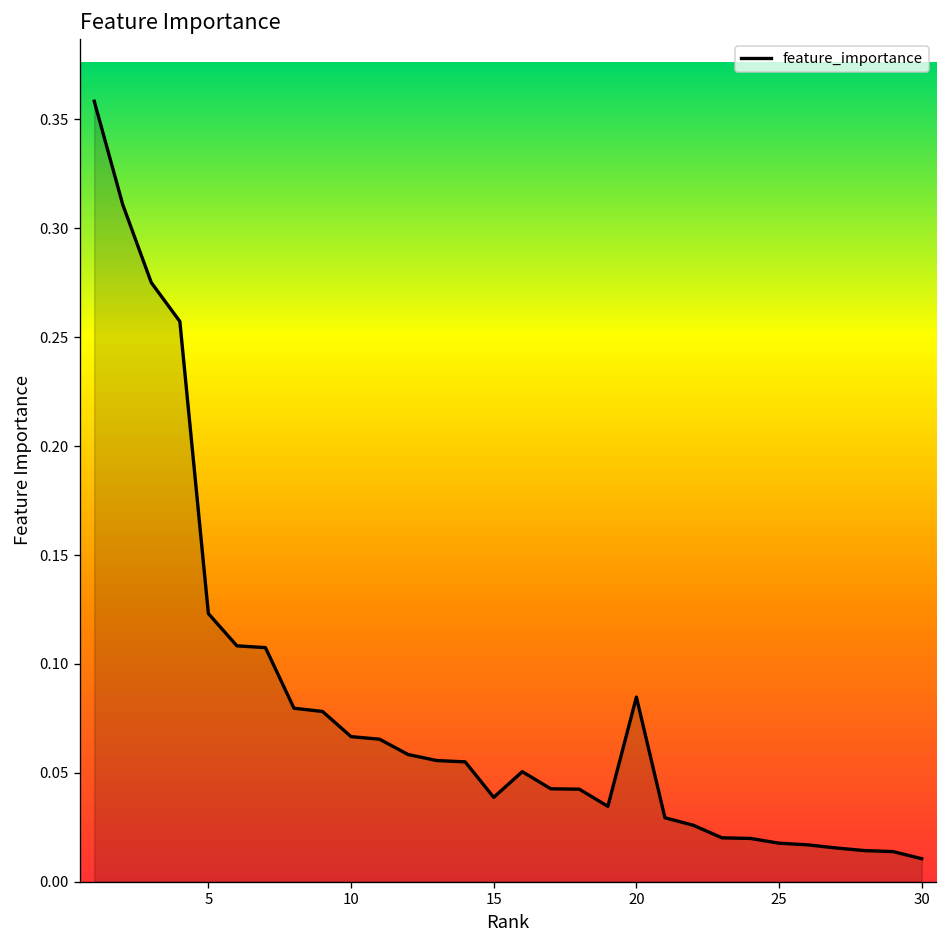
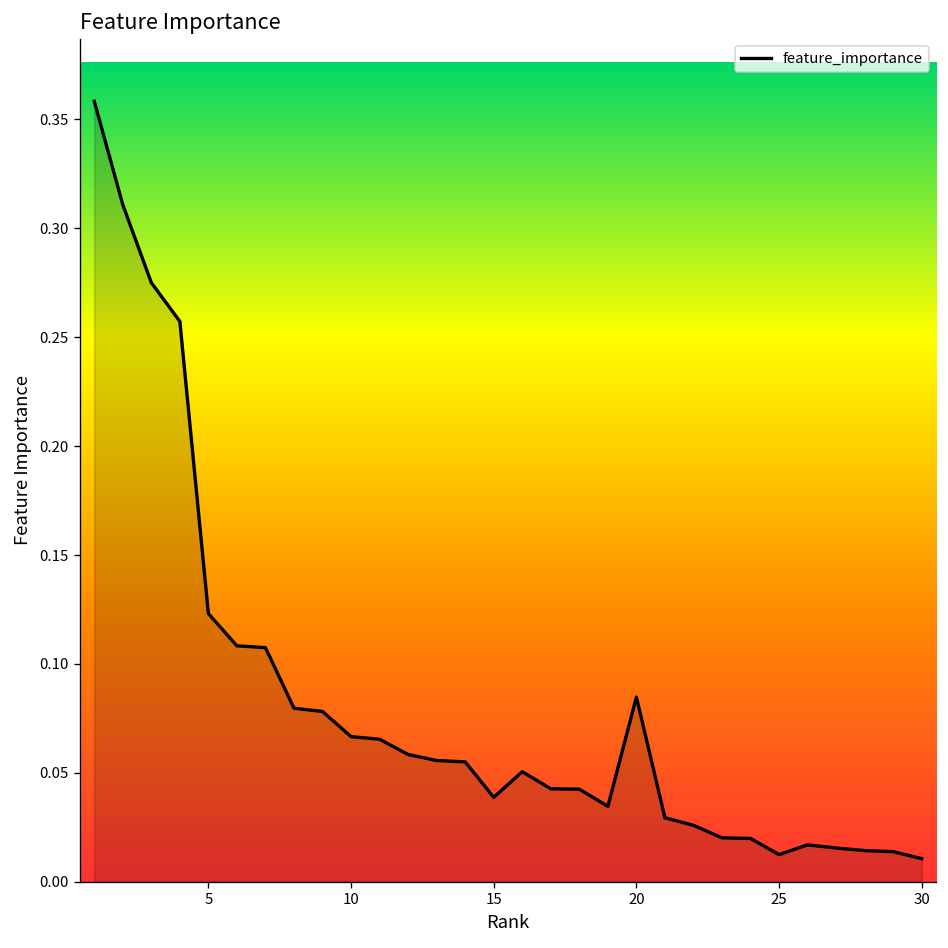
25: 0.018 -> 0.012
